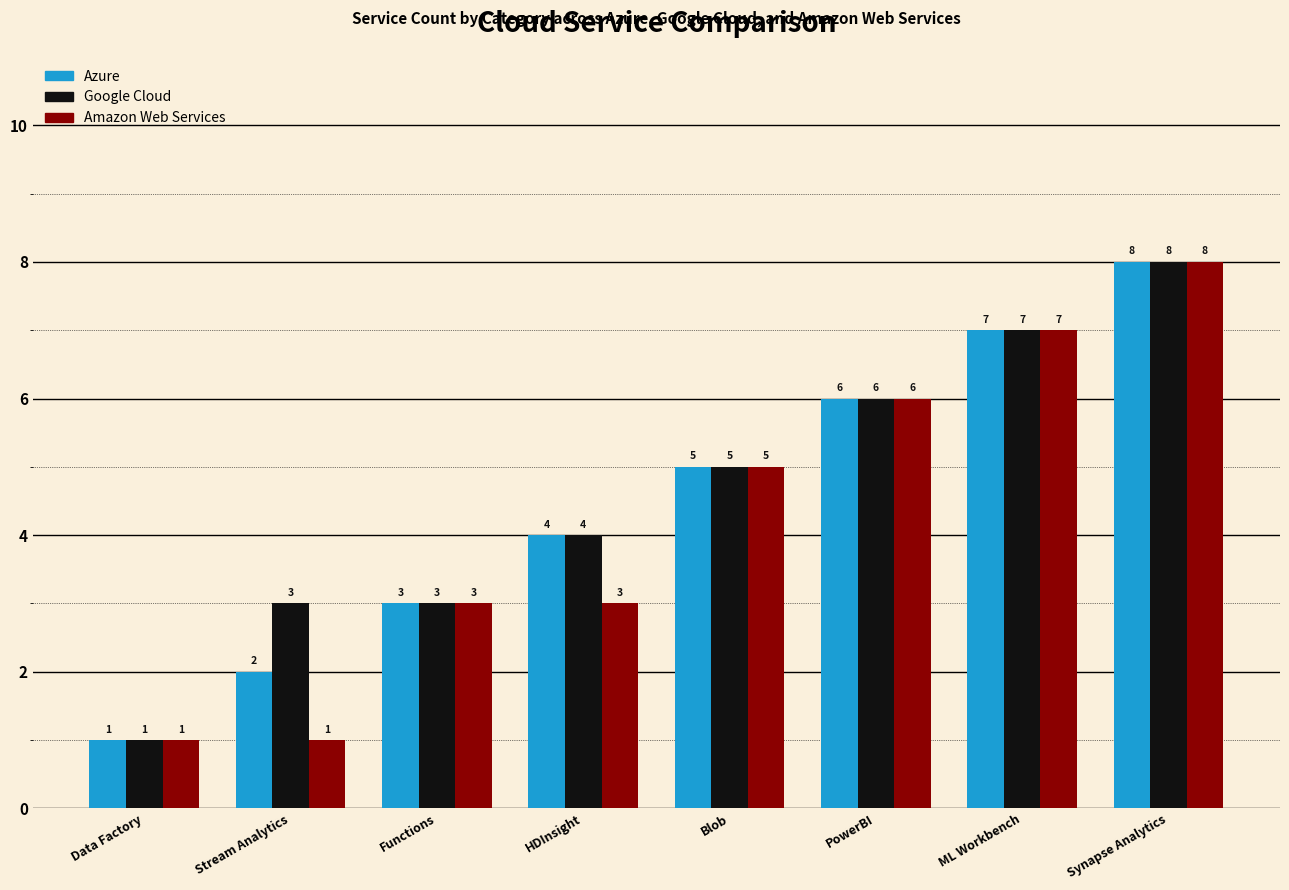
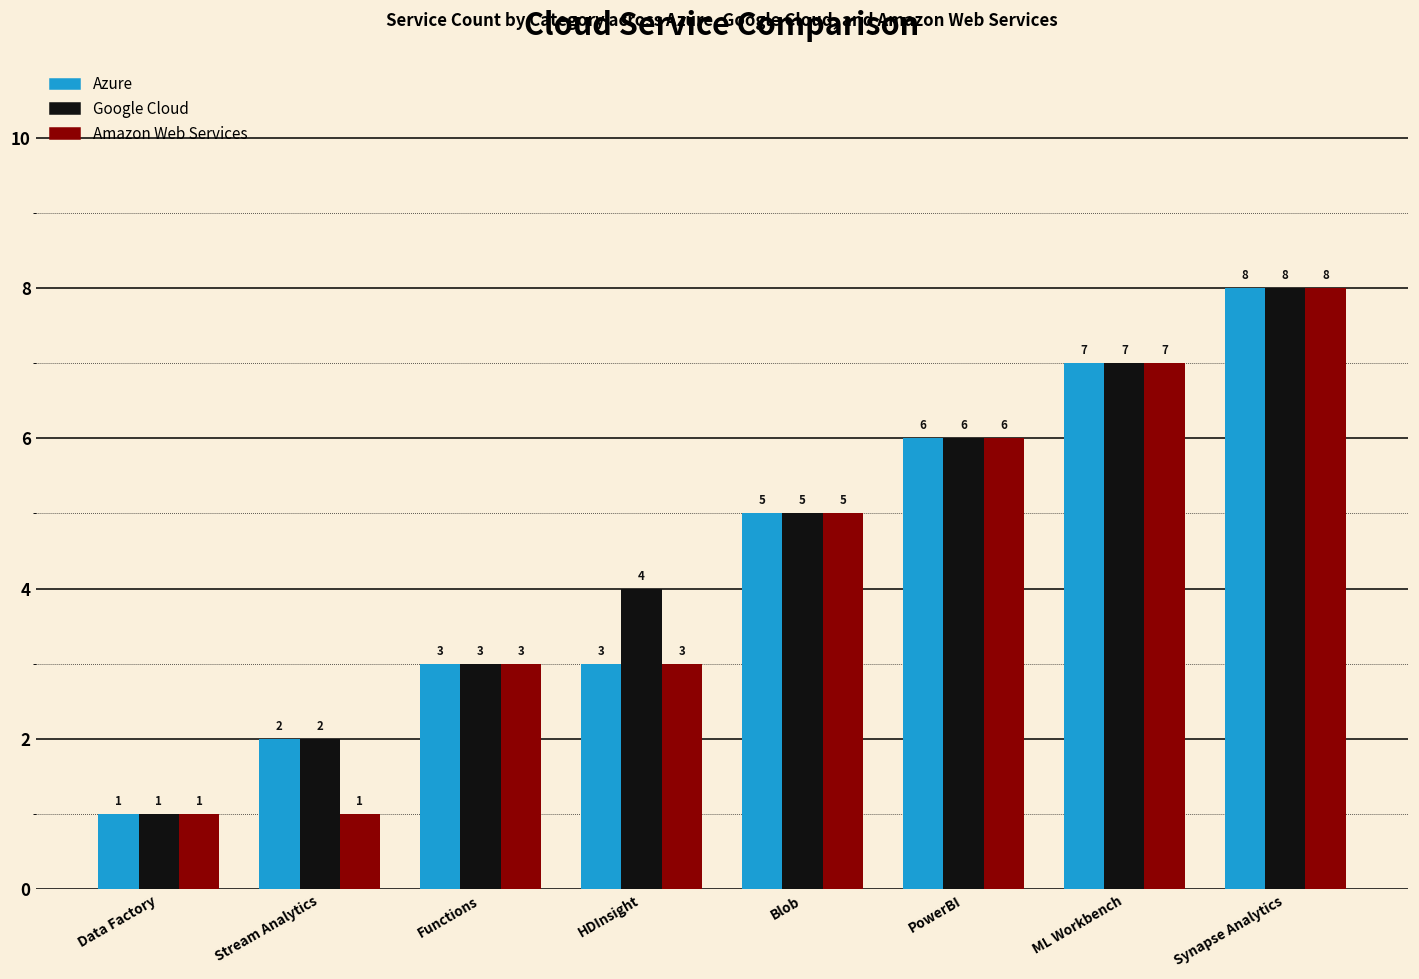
Google Cloud, Stream Analytics: 3 -> 2
Azure, HDInsight: 4 -> 3
